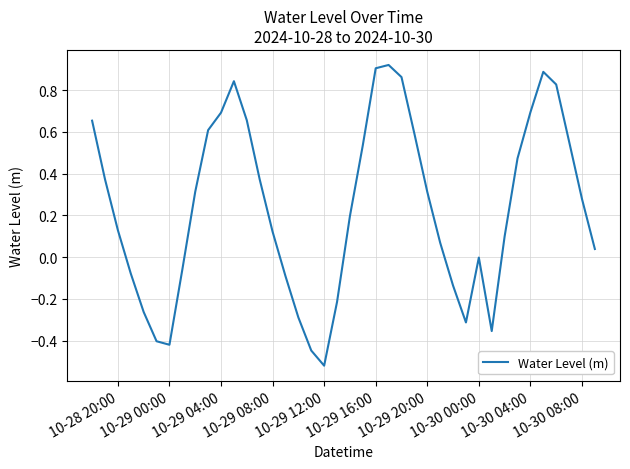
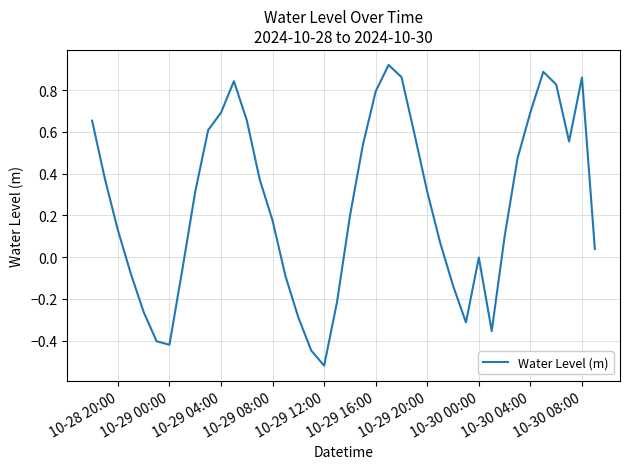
10-29 08:00: 0.12 -> 0.17
10-29 16:00: 0.91 -> 0.79
10-30 08:00: 0.28 -> 0.86
